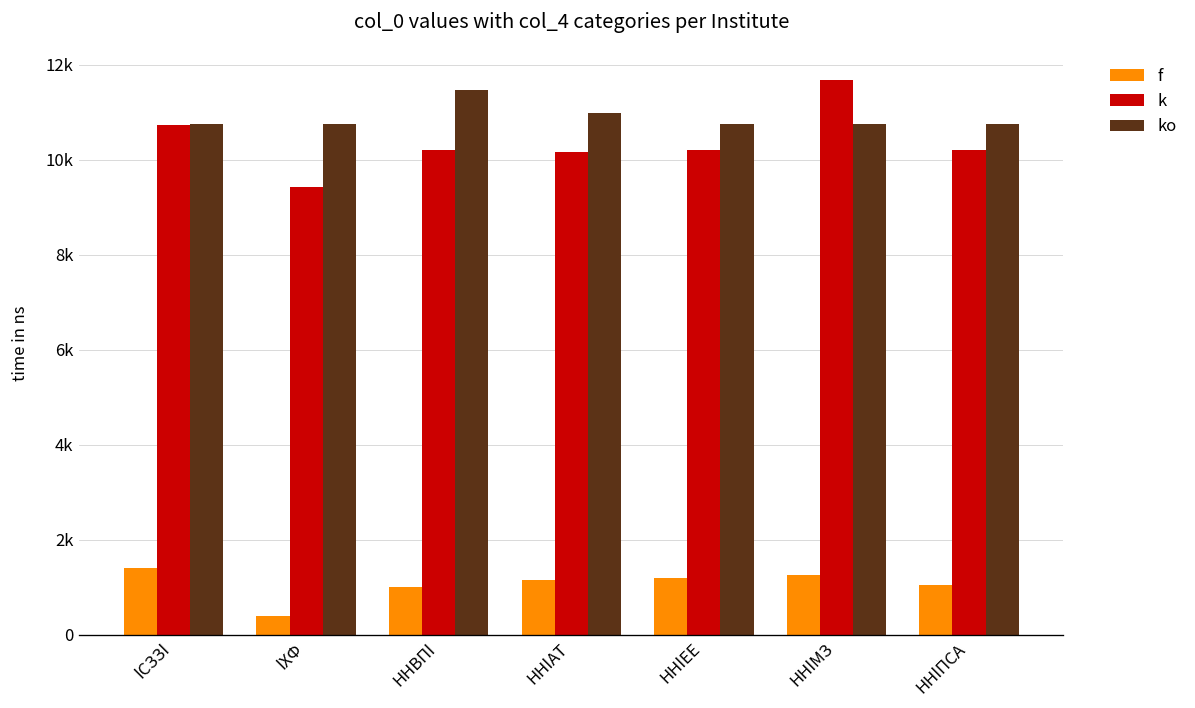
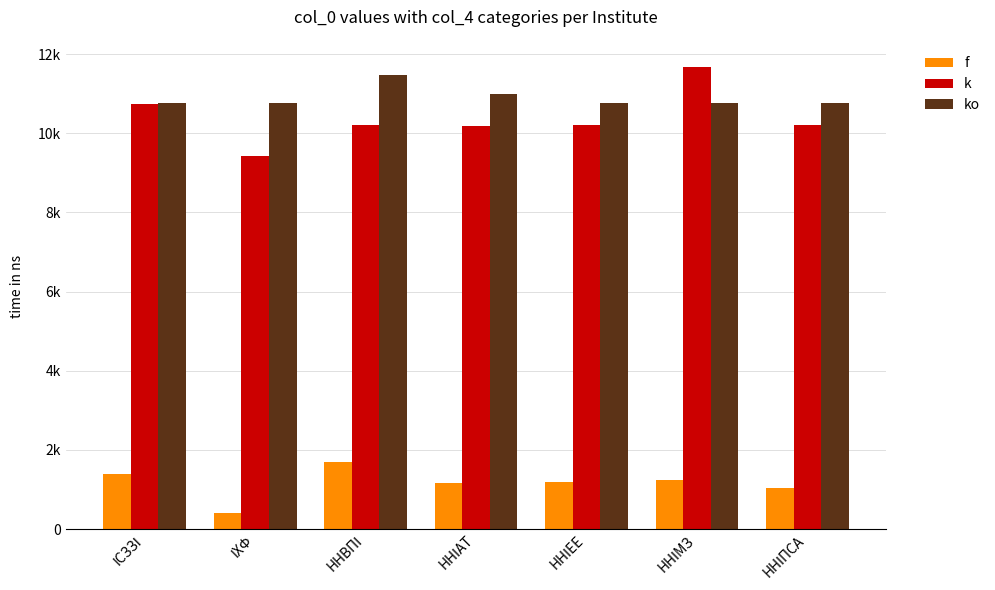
f, ННВПІ: 1000 -> 1700
